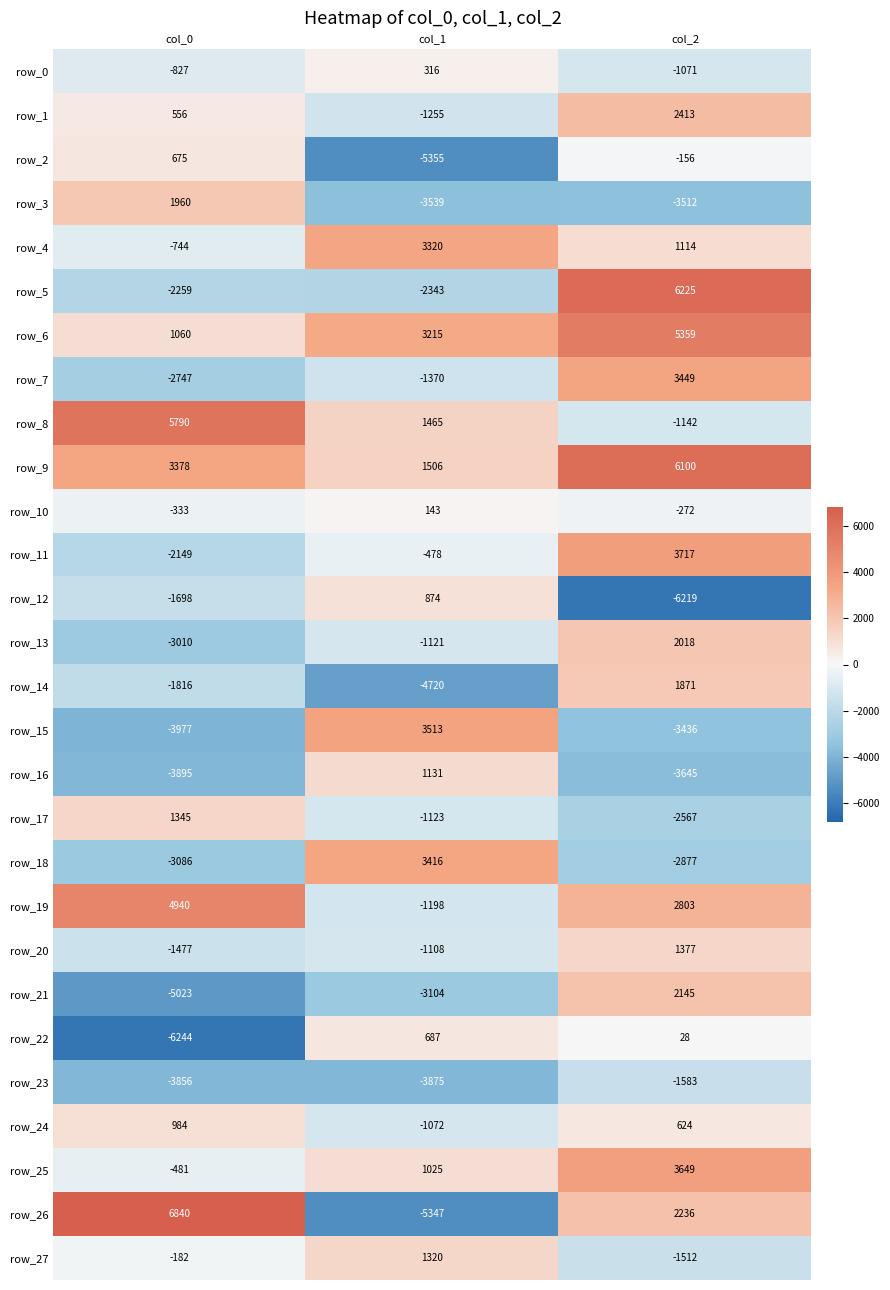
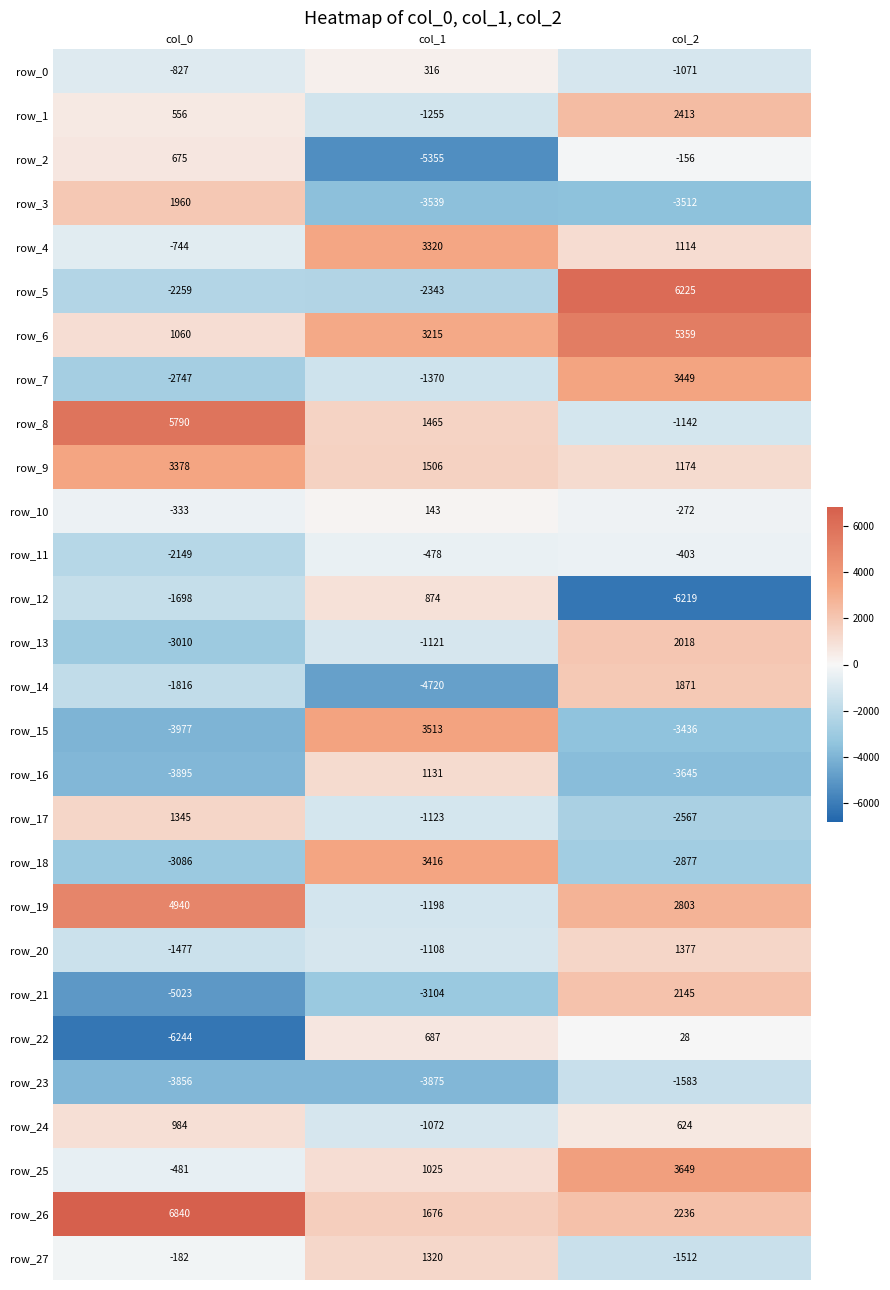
row_9, col_2: 6100 -> 1174
row_11, col_2: 3717 -> -403
row_26, col_1: -5347 -> 1676
